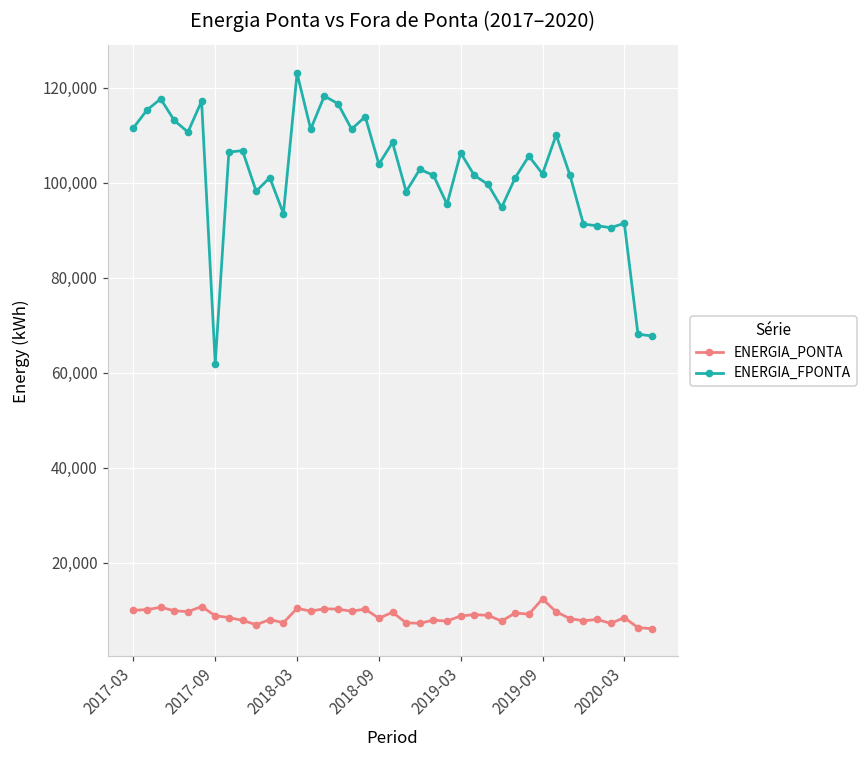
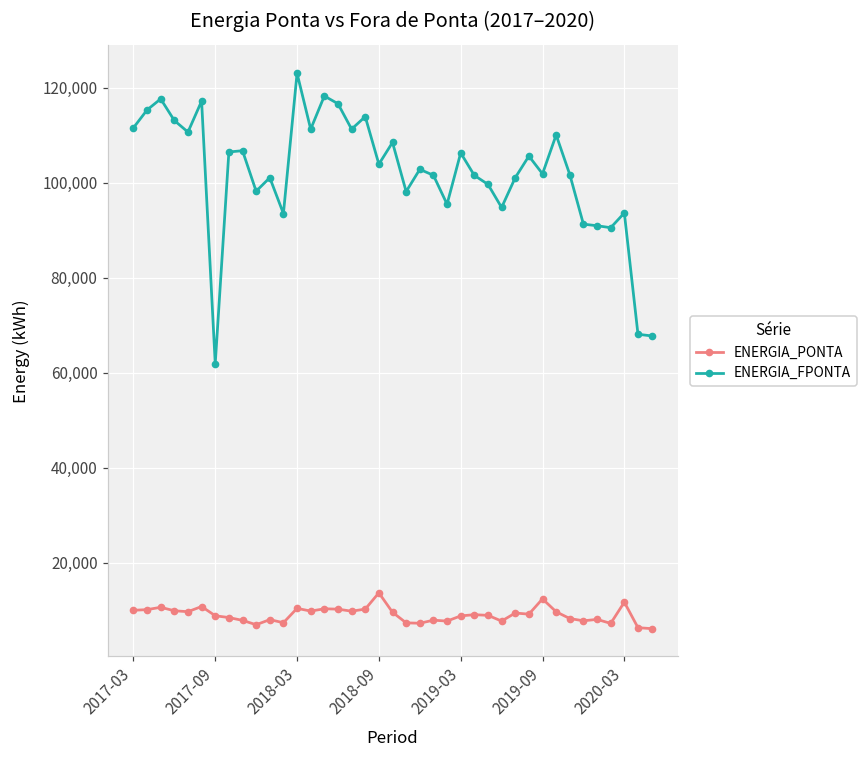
ENERGIA_PONTA, 2018-09: 8,000 -> 14,000
ENERGIA_PONTA, 2020-03: 8,000 -> 12,000
ENERGIA_FPONTA, 2020-03: 92,000 -> 94,000
